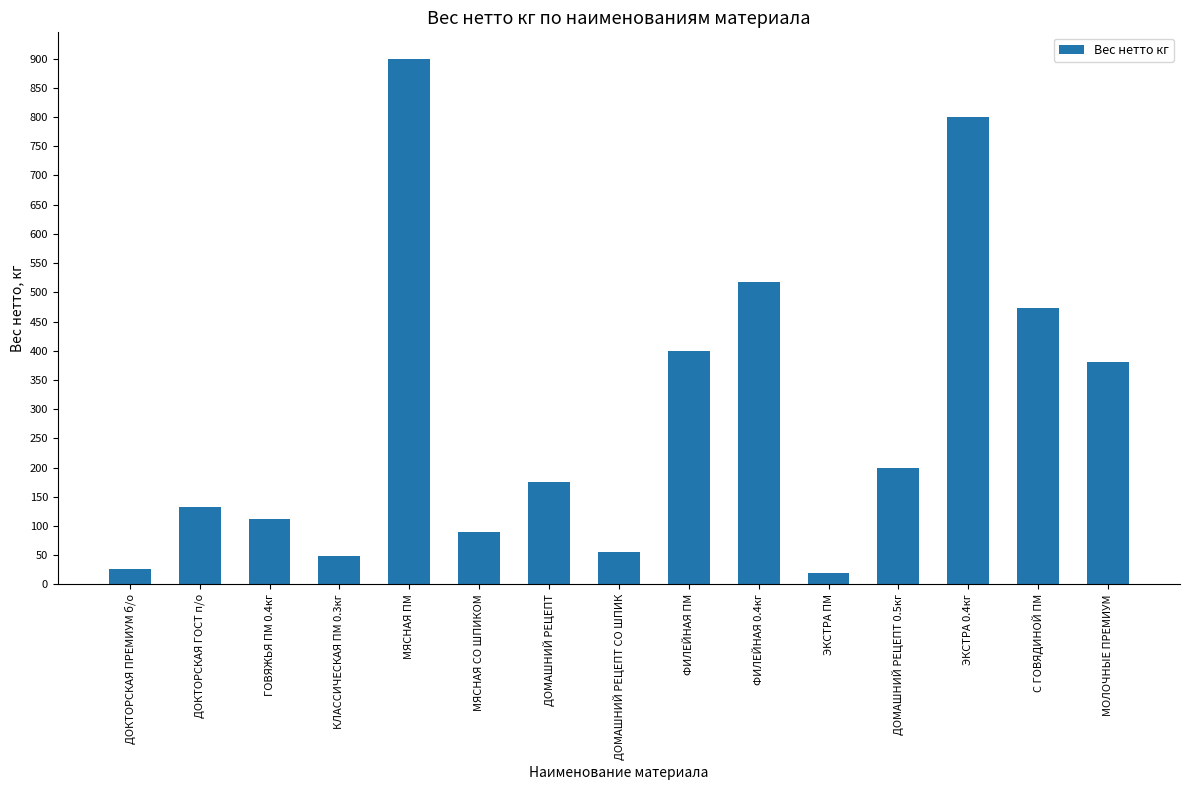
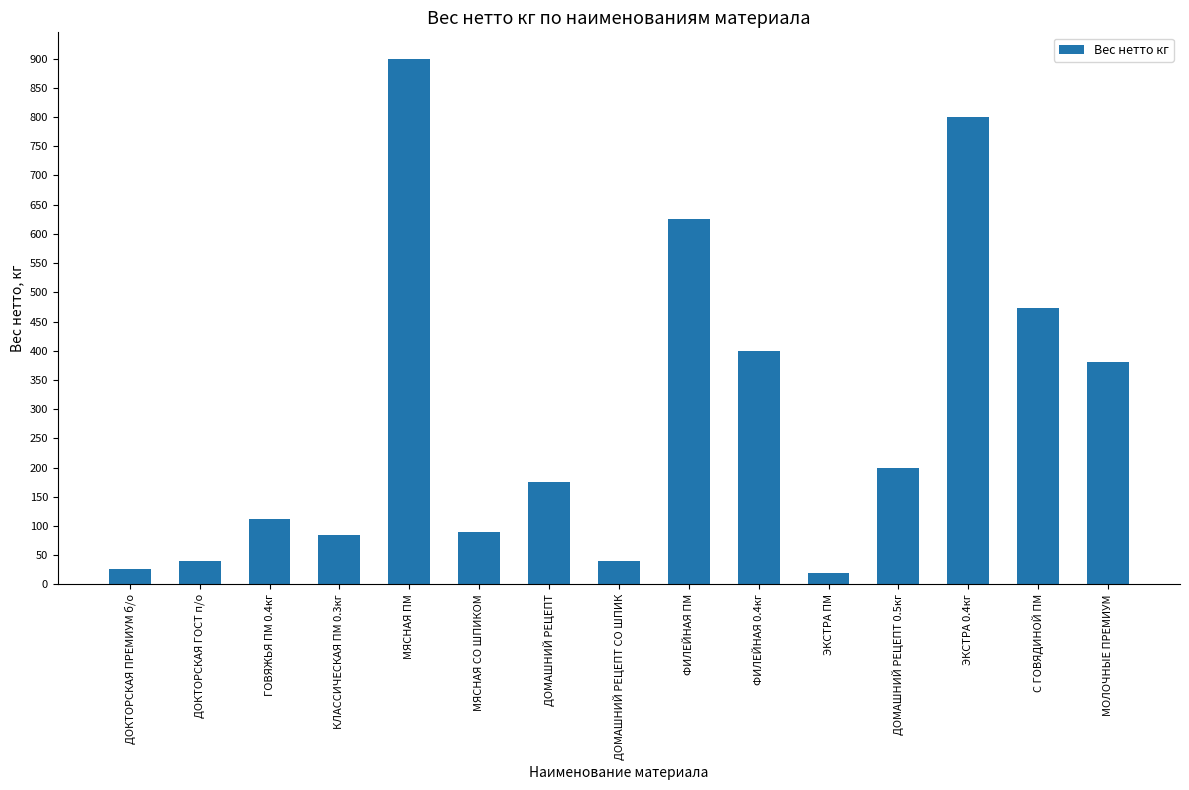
ДОКТОРСКАЯ ГОСТ п/о: 130 -> 40
КЛАССИЧЕСКАЯ ПМ 0.3кг: 50 -> 80
ДОМАШНИЙ РЕЦЕПТ СО ШПИК: 60 -> 40
ФИЛЕЙНАЯ ПМ: 400 -> 630
ФИЛЕЙНАЯ 0.4кг: 520 -> 400
